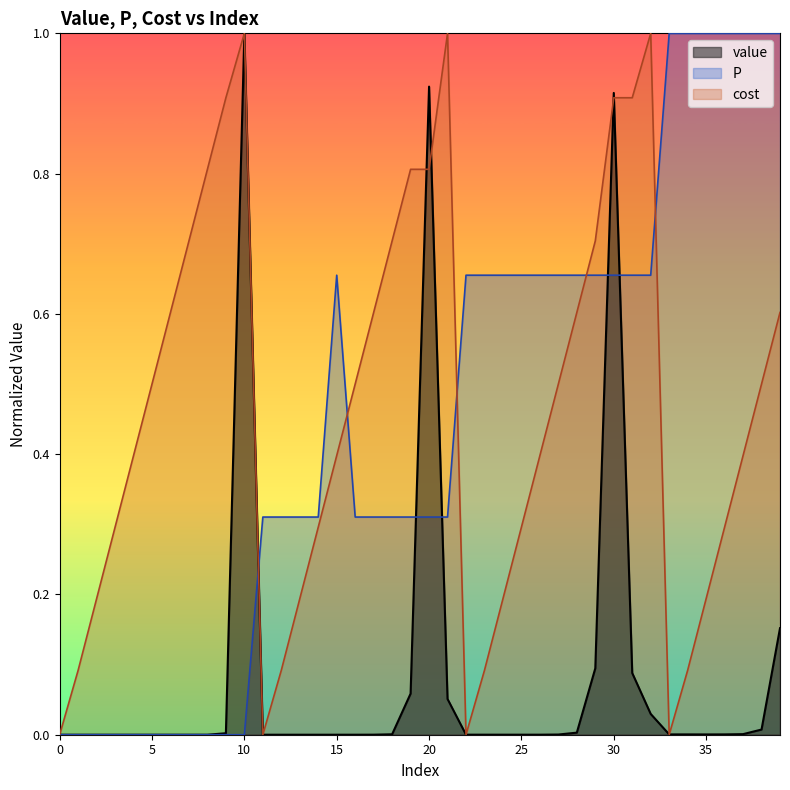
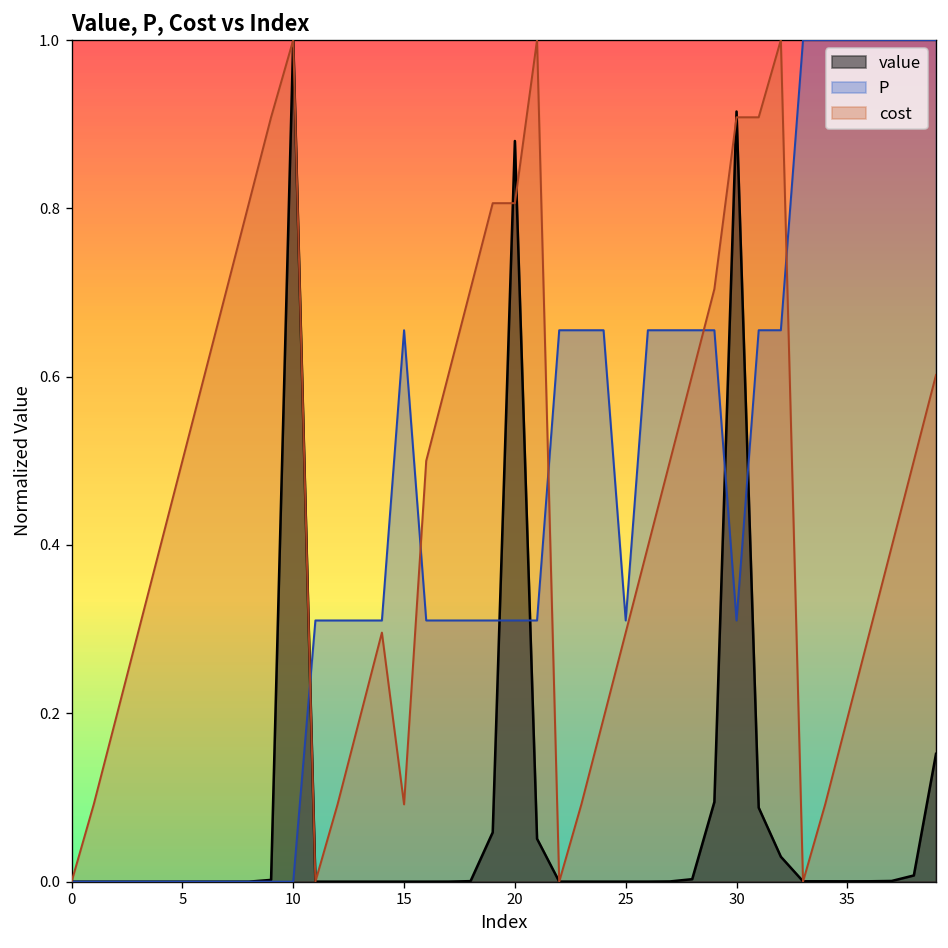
cost, 15: 0.40 -> 0.09
value, 20: 0.92 -> 0.88
P, 25: 0.66 -> 0.31
P, 30: 0.66 -> 0.31
